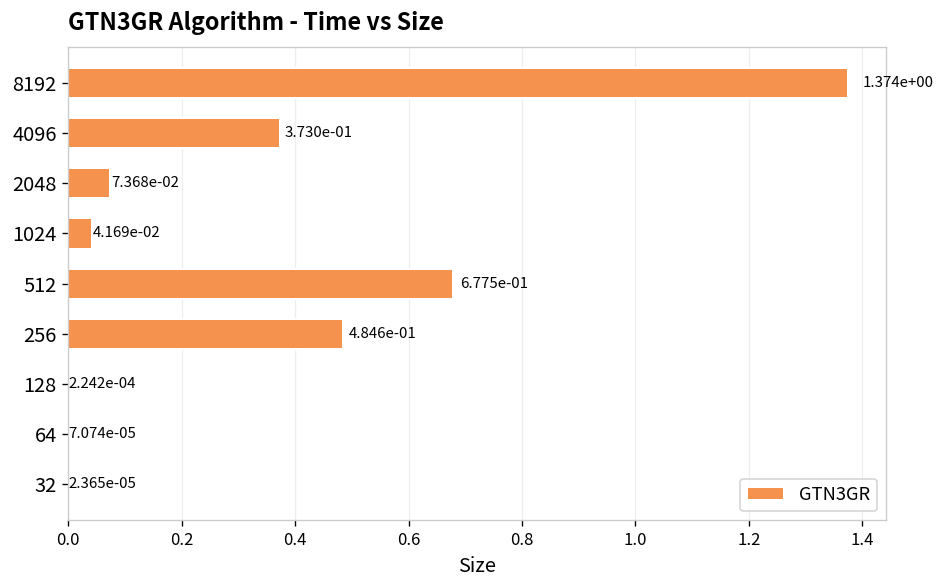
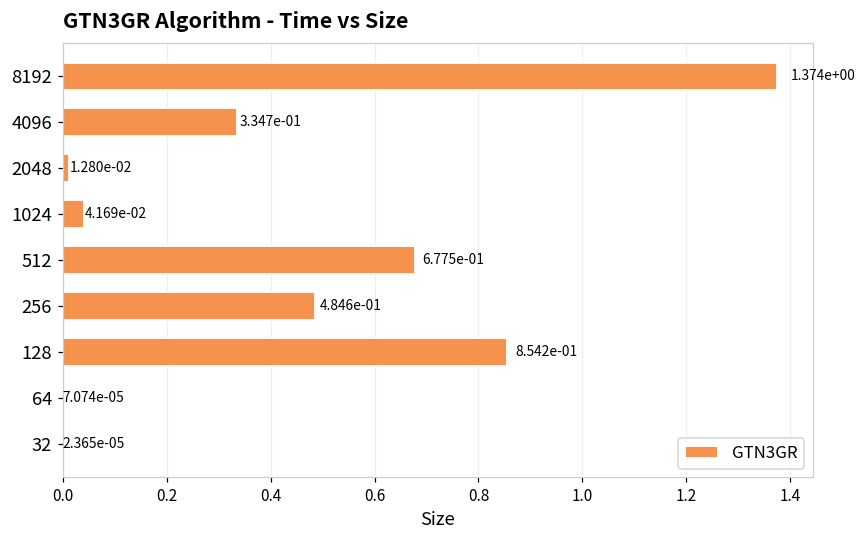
4096: 3.730e-01 -> 3.347e-01
2048: 7.368e-02 -> 1.280e-02
128: 2.242e-04 -> 8.542e-01
